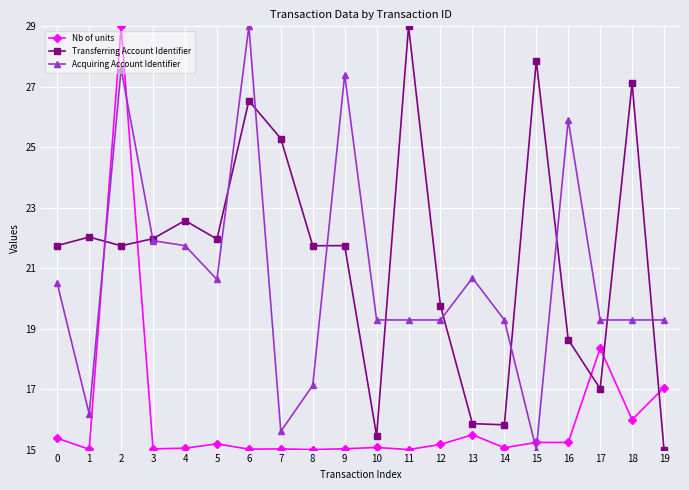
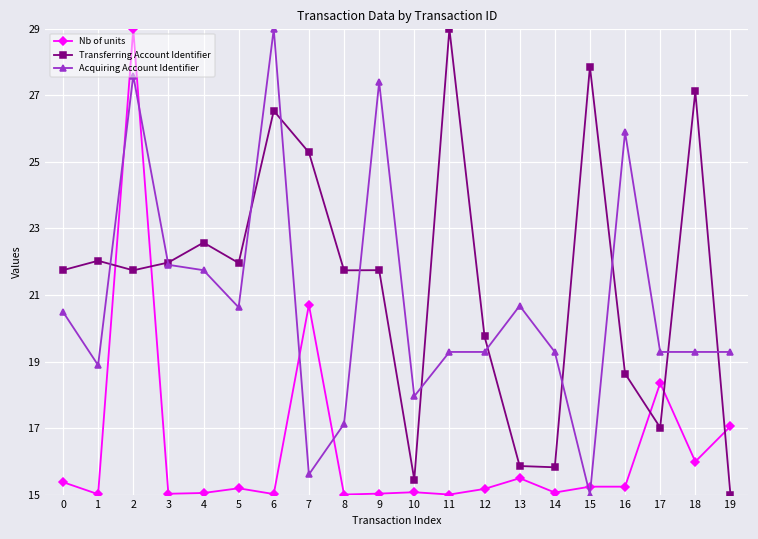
Acquiring Account Identifier, 1: 16.2 -> 18.9
Nb of units, 7: 15.0 -> 20.7
Acquiring Account Identifier, 10: 19.3 -> 18.0
